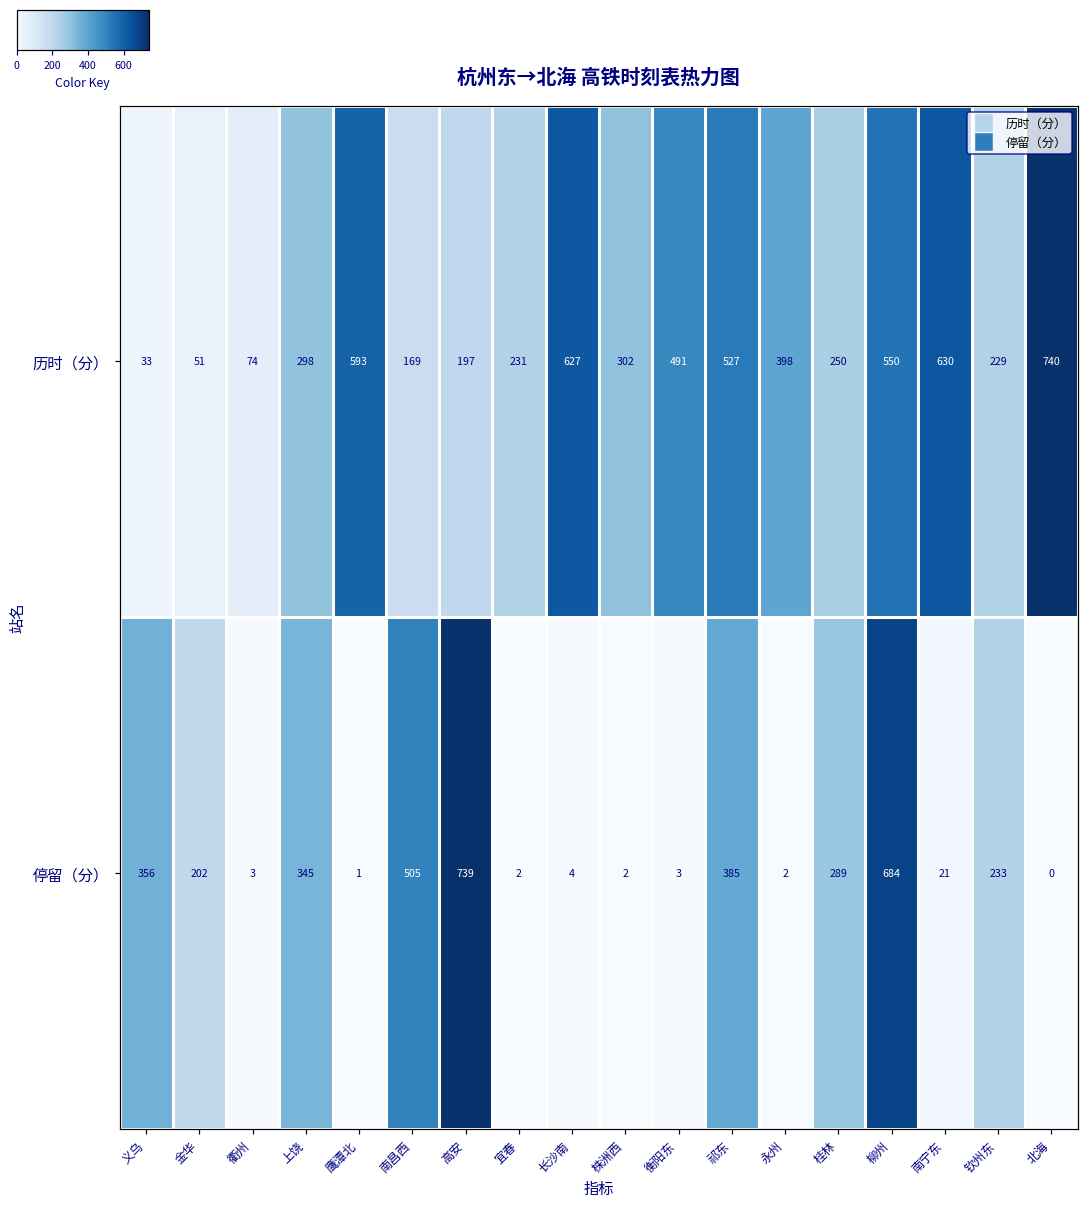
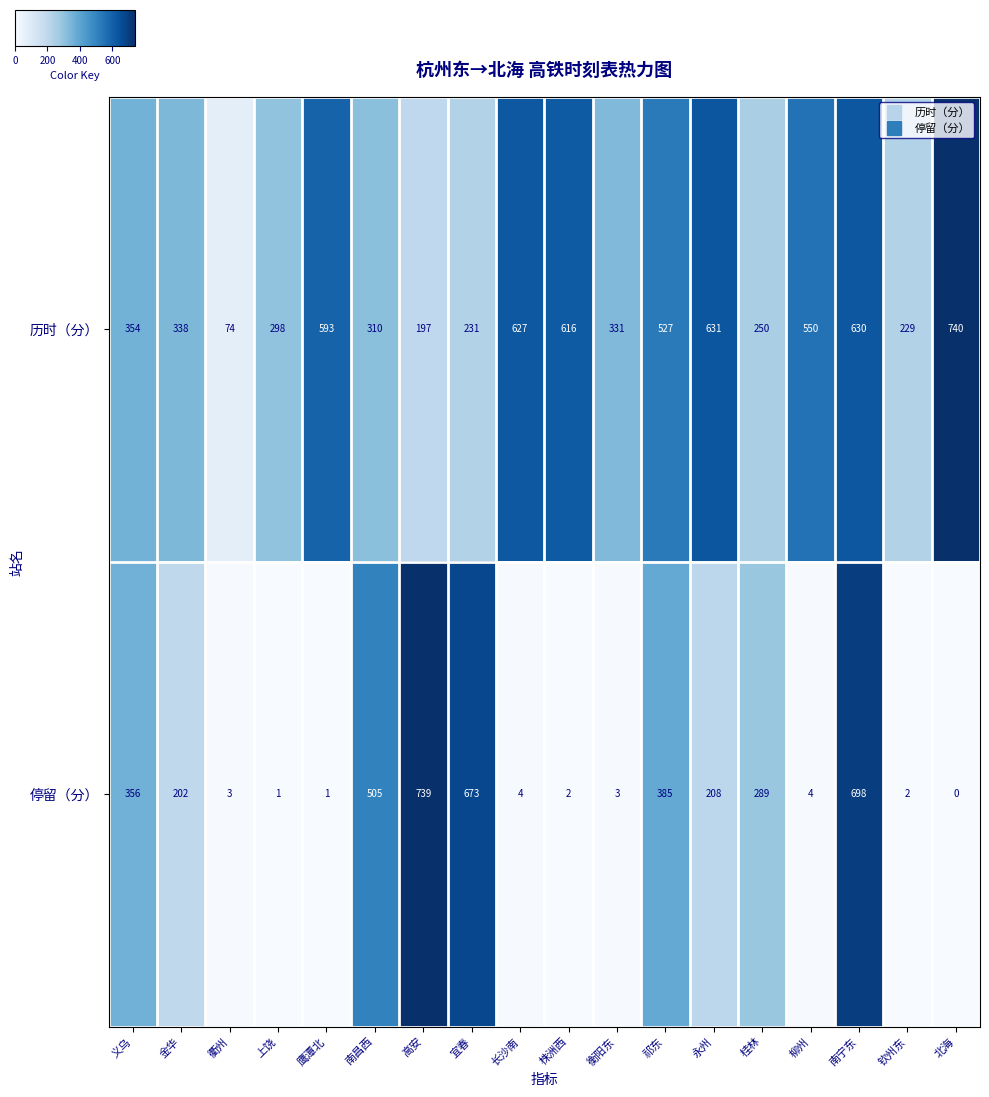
历时（分）, 义乌: 33 -> 354
历时（分）, 金华: 51 -> 338
历时（分）, 南昌西: 169 -> 310
历时（分）, 株洲西: 302 -> 616
历时（分）, 衡阳东: 491 -> 331
历时（分）, 永州: 398 -> 631
停留（分）, 上饶: 345 -> 1
停留（分）, 宜春: 2 -> 673
停留（分）, 永州: 2 -> 208
停留（分）, 柳州: 684 -> 4
停留（分）, 南宁东: 21 -> 698
停留（分）, 钦州东: 233 -> 2
